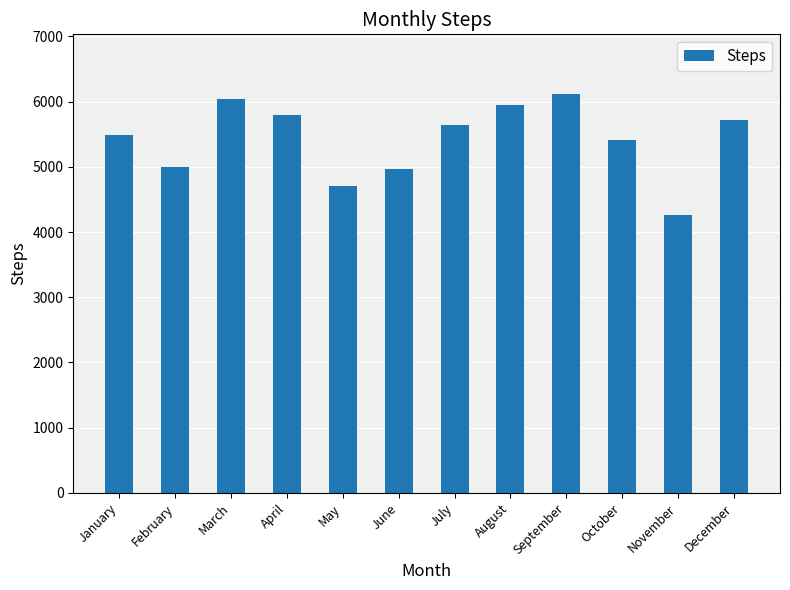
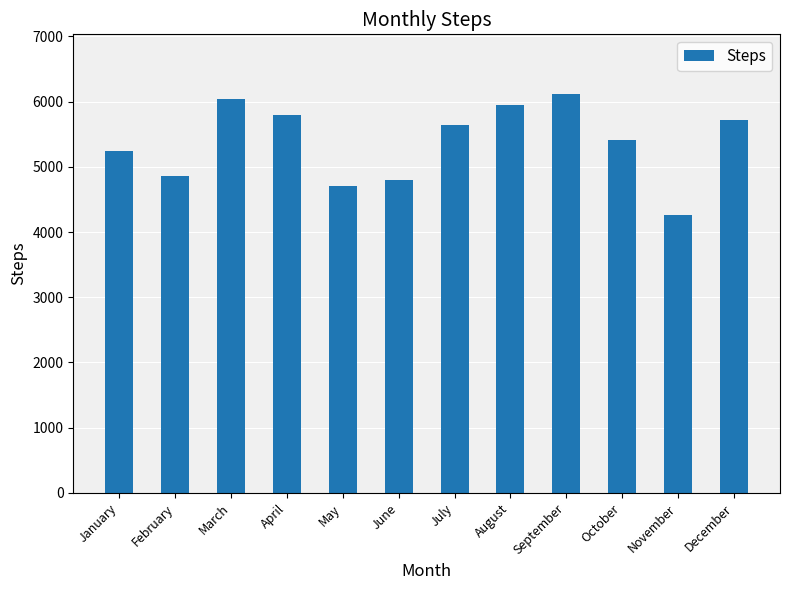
January: 5500 -> 5200
February: 5000 -> 4900
June: 5000 -> 4800
